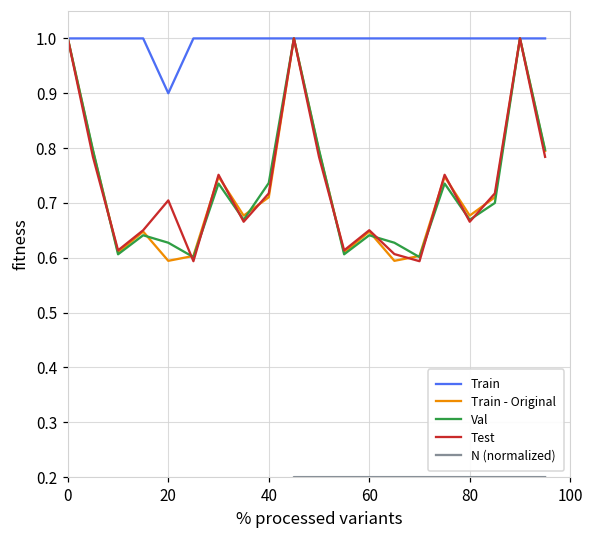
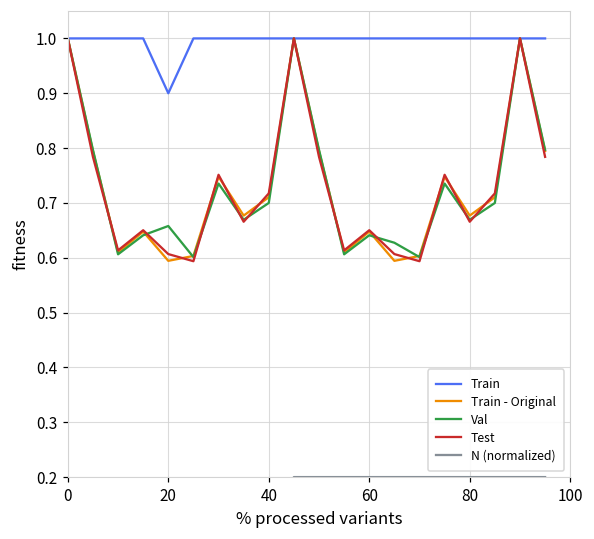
Val, 20: 0.63 -> 0.66
Test, 20: 0.70 -> 0.61
Val, 40: 0.74 -> 0.70
